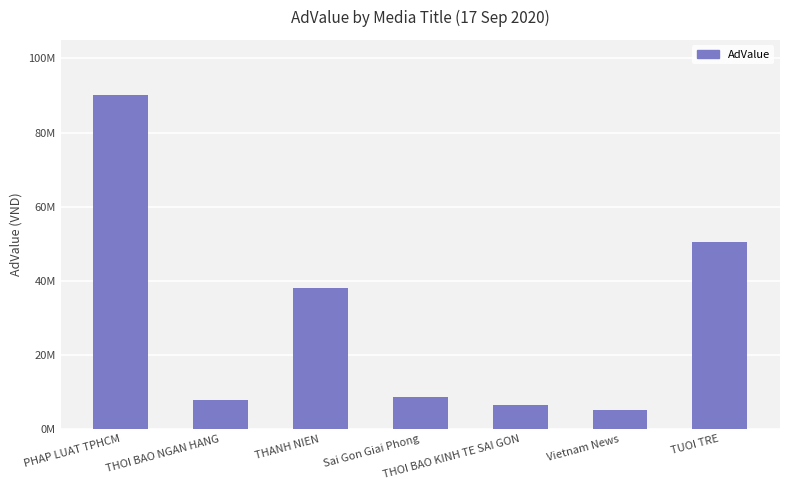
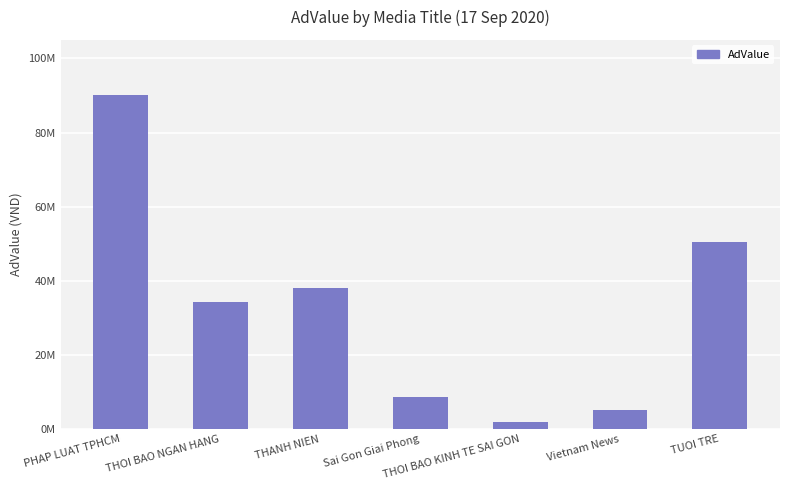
THOI BAO NGAN HANG: 8000000 -> 34000000
THOI BAO KINH TE SAI GON: 6000000 -> 2000000
